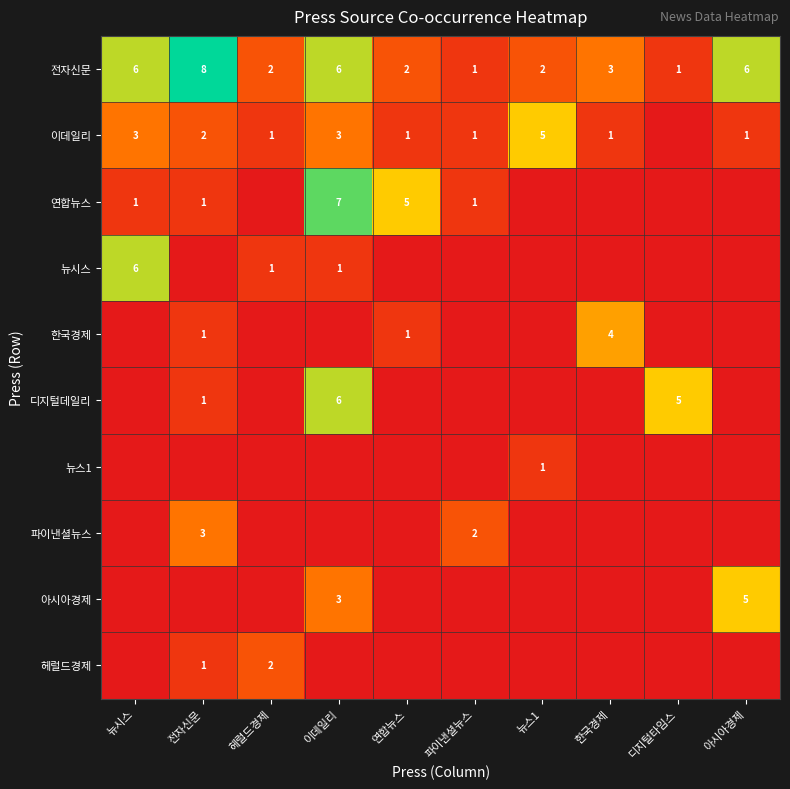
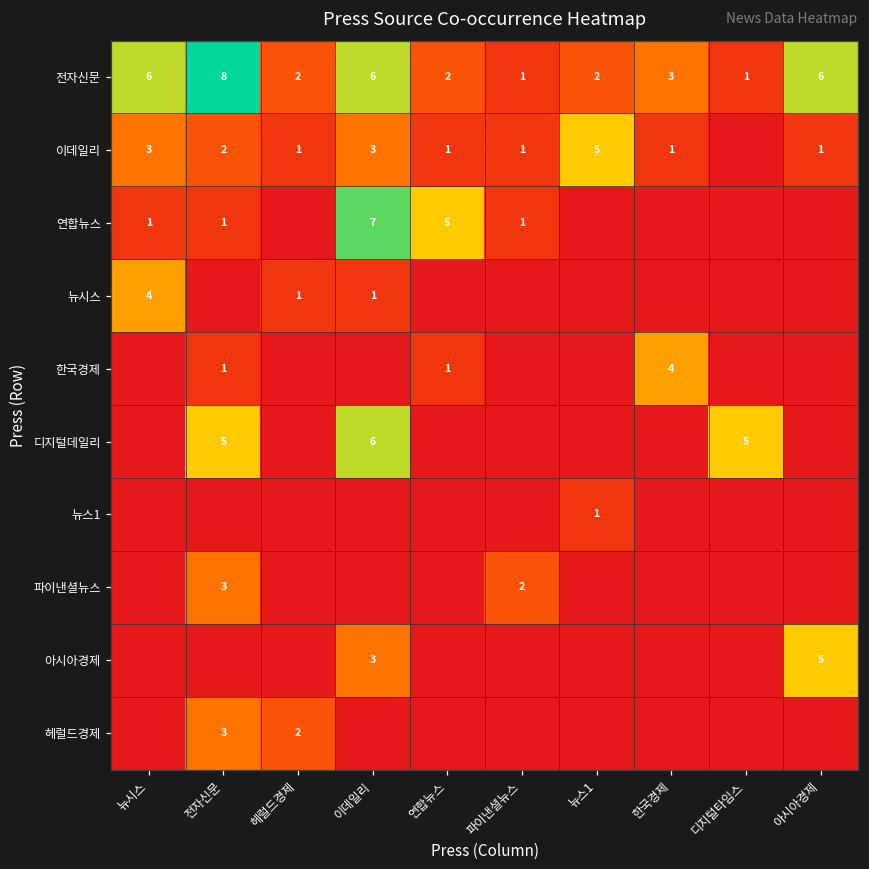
뉴시스, 뉴시스: 6 -> 4
디지털데일리, 전자신문: 1 -> 5
헤럴드경제, 전자신문: 1 -> 3
